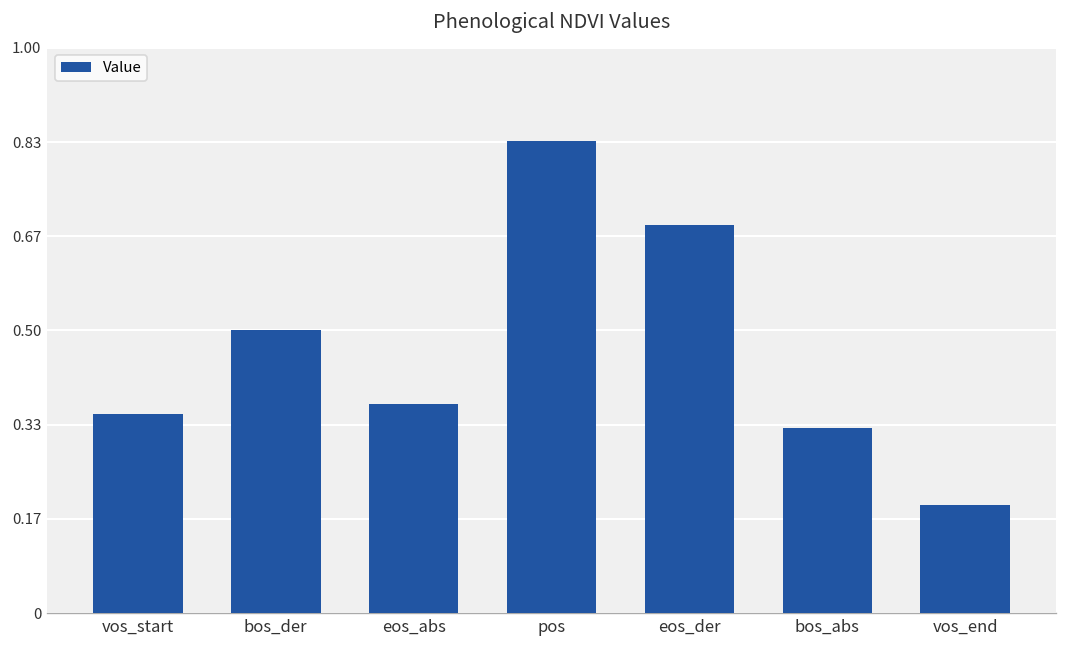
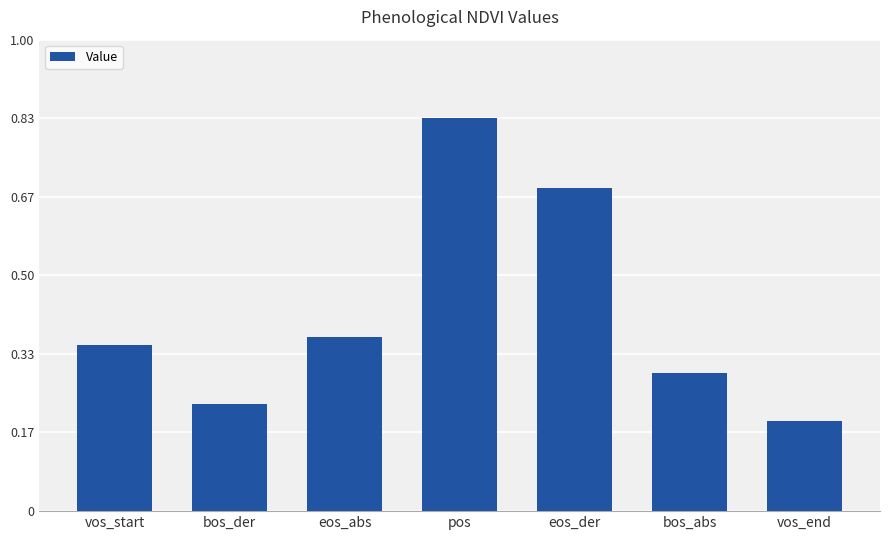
bos_der: 0.50 -> 0.23
bos_abs: 0.33 -> 0.29
